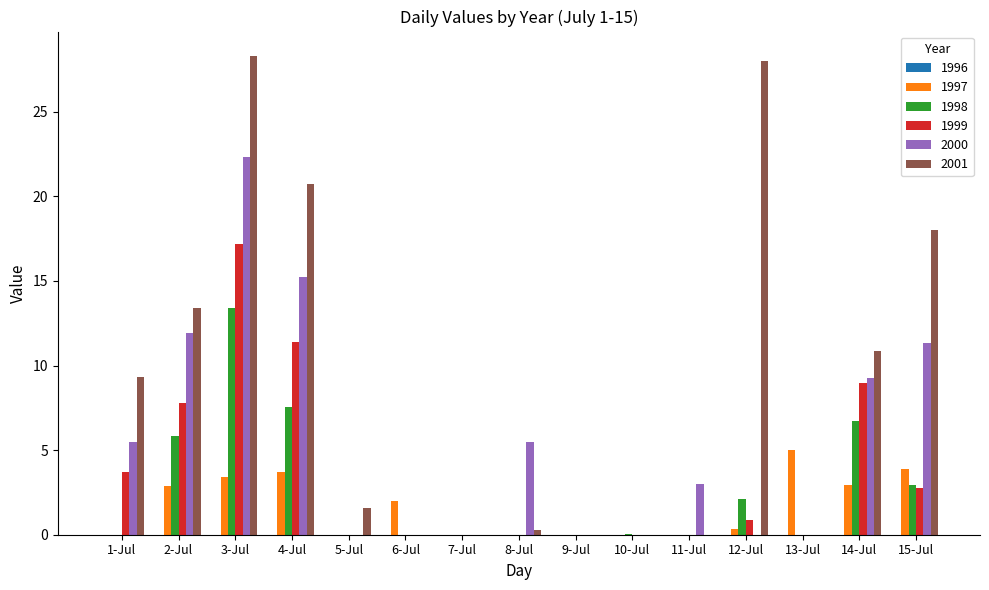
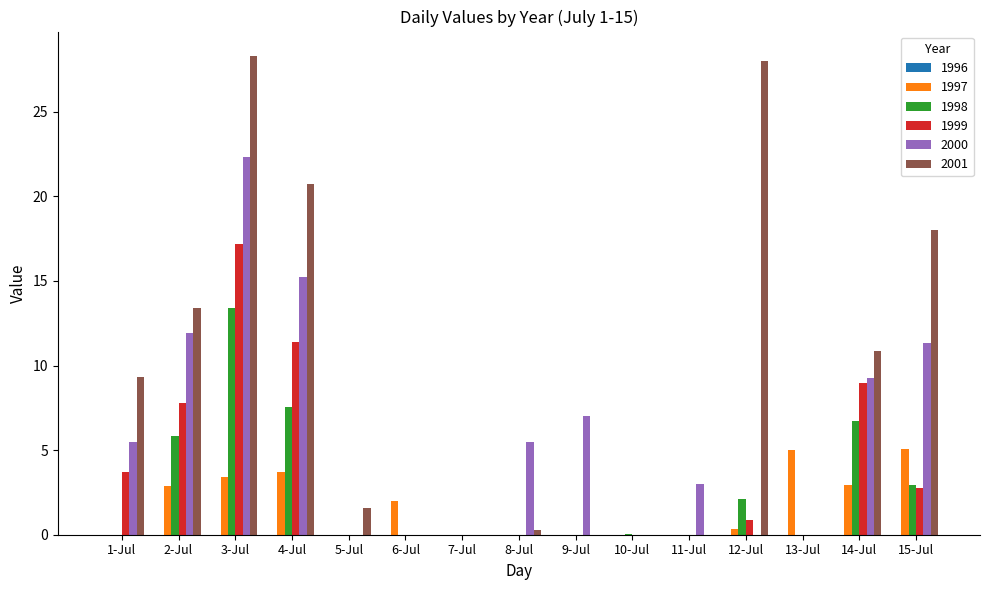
2000, 9-Jul: 0 -> 7
1997, 15-Jul: 3.9 -> 5.0
